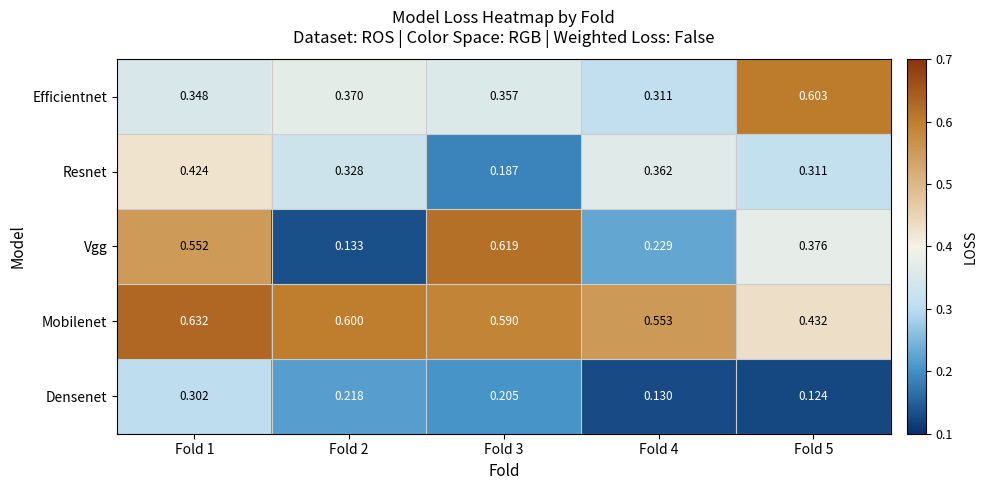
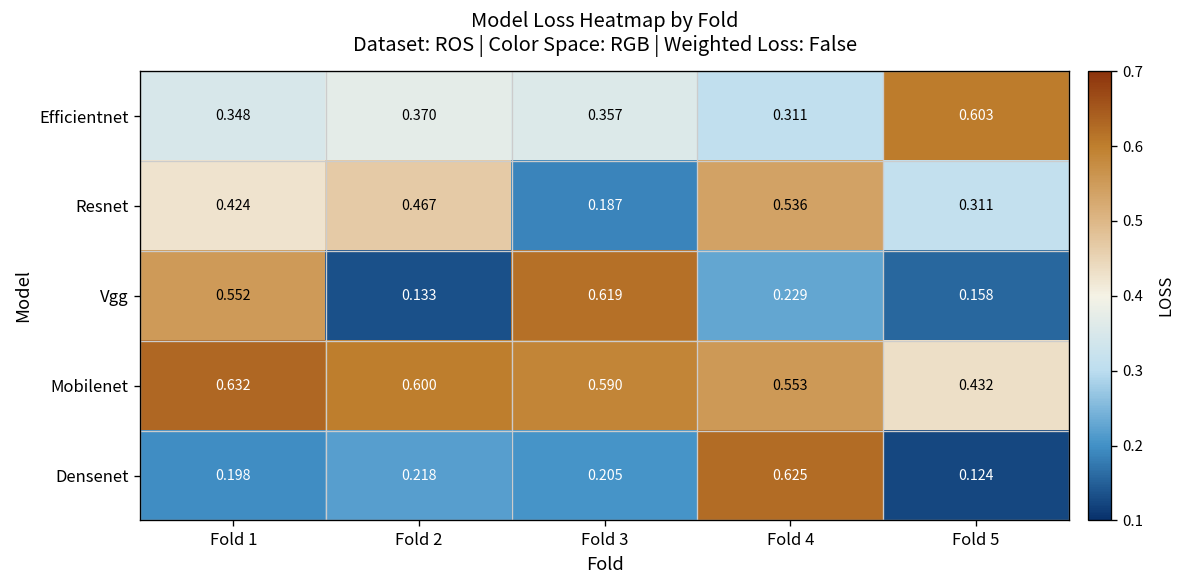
Resnet, Fold 2: 0.328 -> 0.467
Resnet, Fold 4: 0.362 -> 0.536
Vgg, Fold 5: 0.376 -> 0.158
Densenet, Fold 1: 0.302 -> 0.198
Densenet, Fold 4: 0.130 -> 0.625
